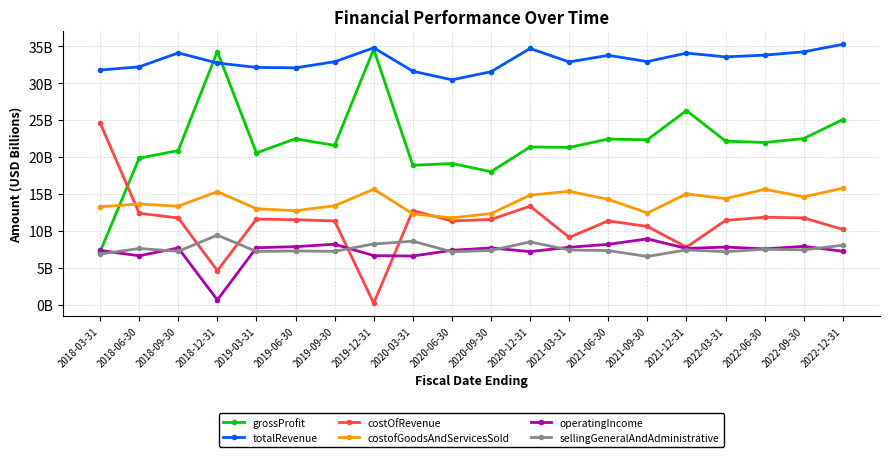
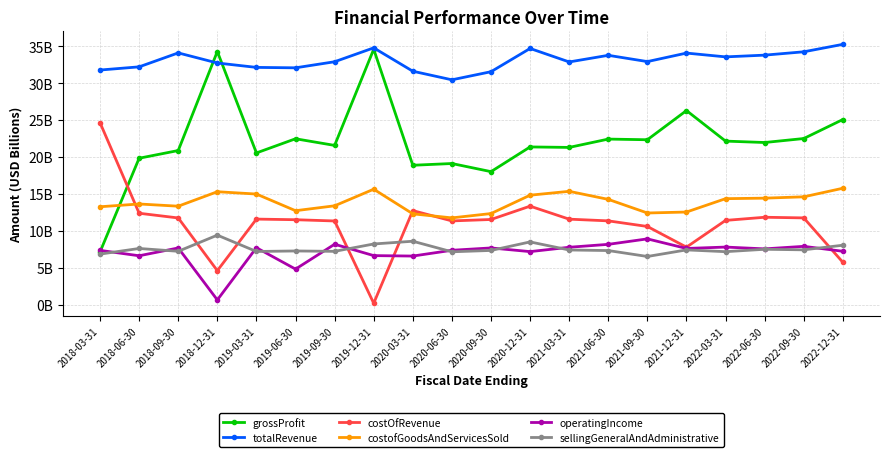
costofGoodsAndServicesSold, 2019-03-31: 13000000000 -> 15000000000
operatingIncome, 2019-06-30: 8000000000 -> 5000000000
costOfRevenue, 2021-03-31: 9000000000 -> 12000000000
costofGoodsAndServicesSold, 2021-12-31: 15000000000 -> 13000000000
costofGoodsAndServicesSold, 2022-06-30: 16000000000 -> 14000000000
costOfRevenue, 2022-12-31: 10000000000 -> 6000000000
